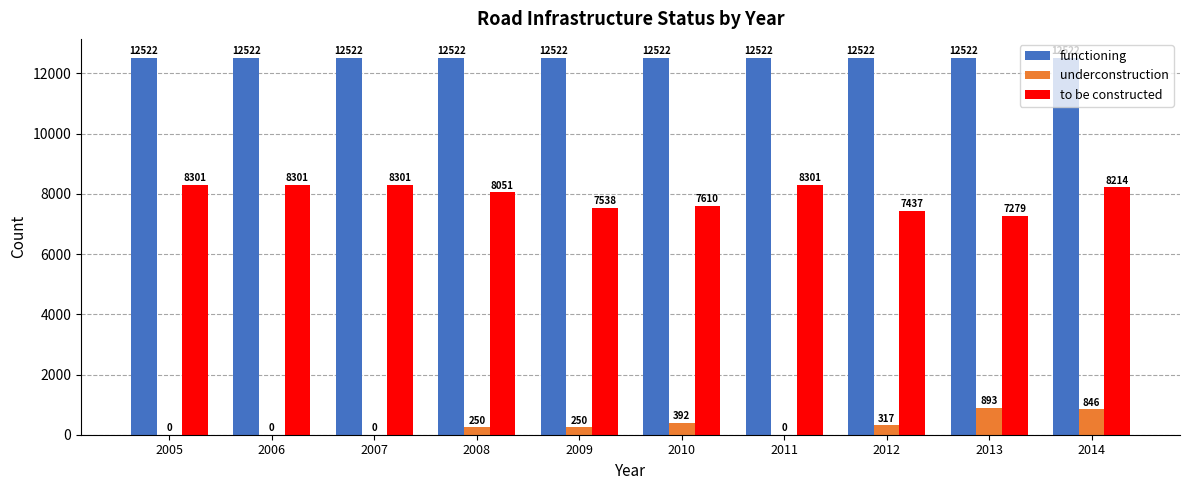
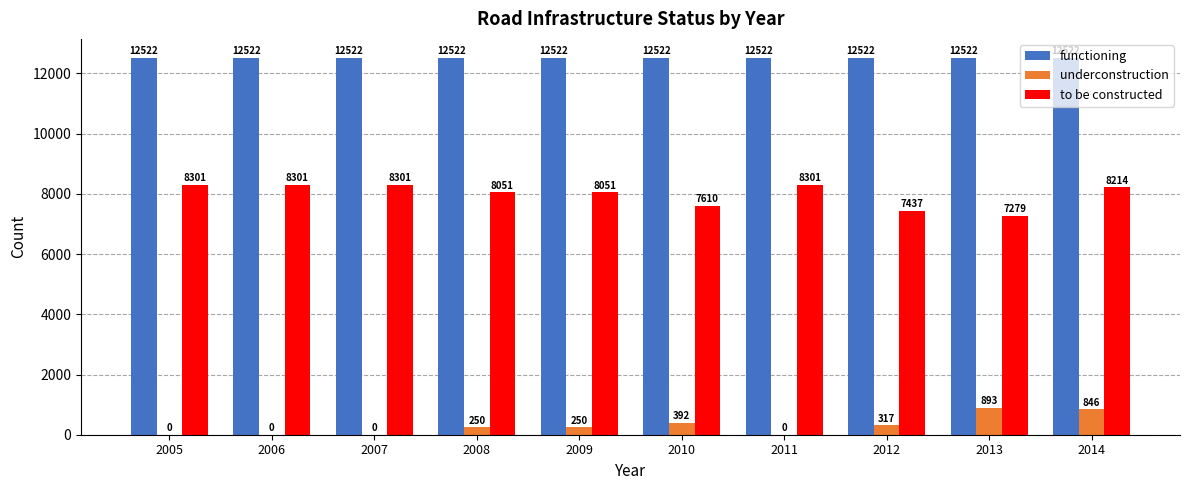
to be constructed, 2009: 7538 -> 8051
